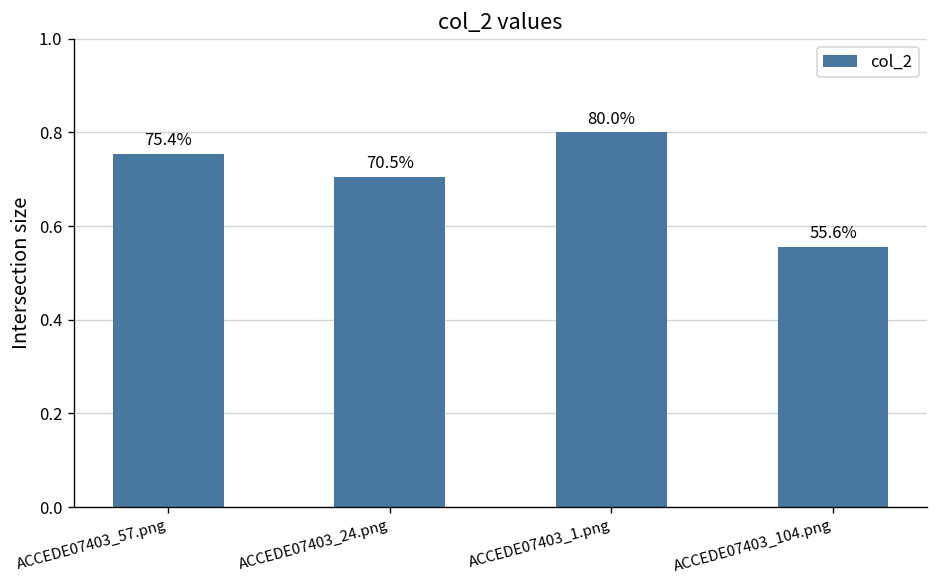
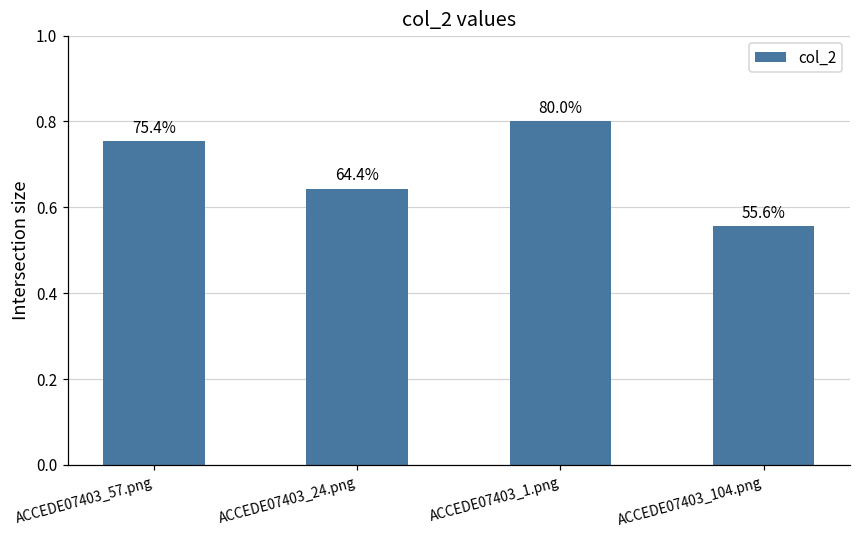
ACCEDE07403_24.png: 70.5% -> 64.4%
